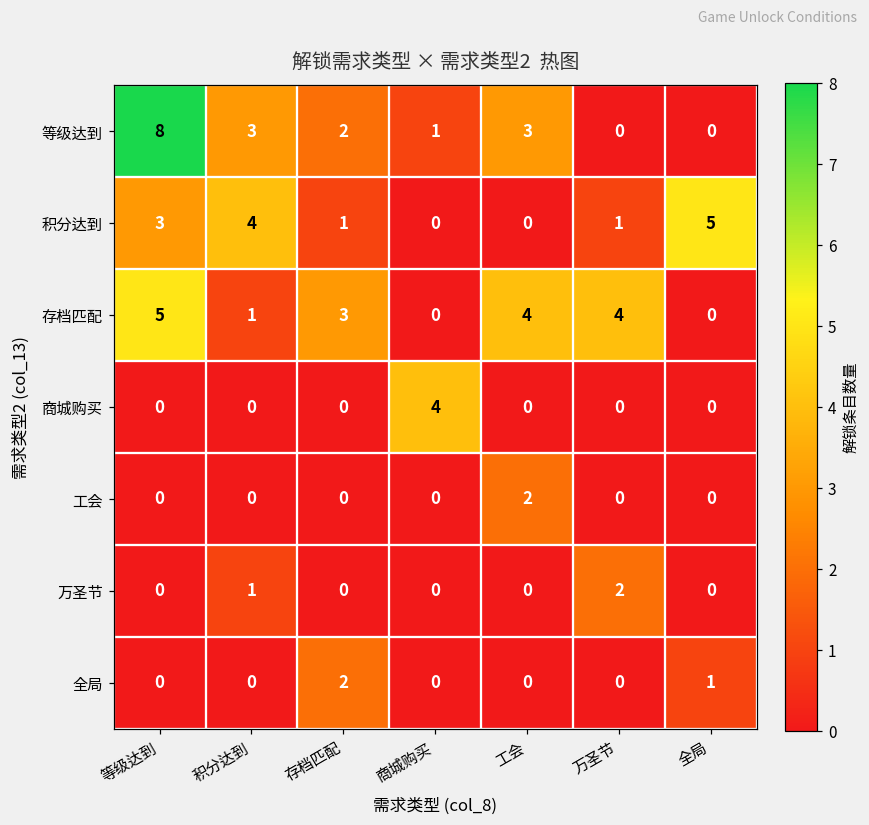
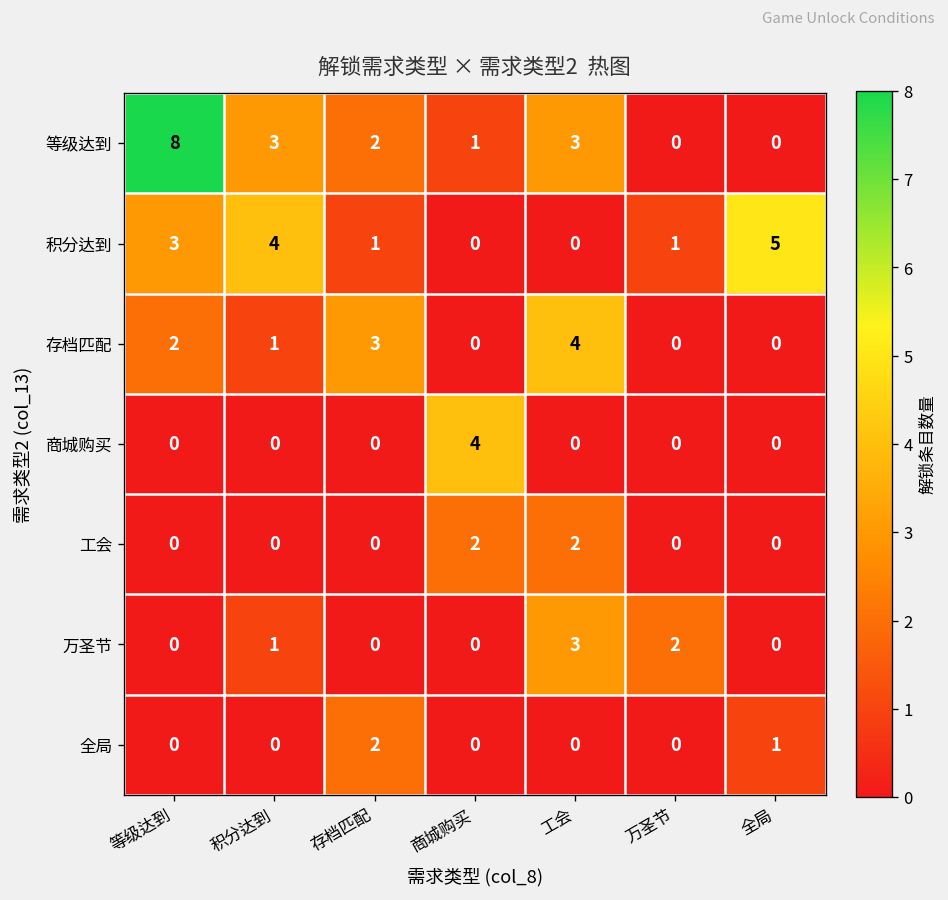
存档匹配, 等级达到: 5 -> 2
存档匹配, 万圣节: 4 -> 0
工会, 商城购买: 0 -> 2
万圣节, 工会: 0 -> 3
